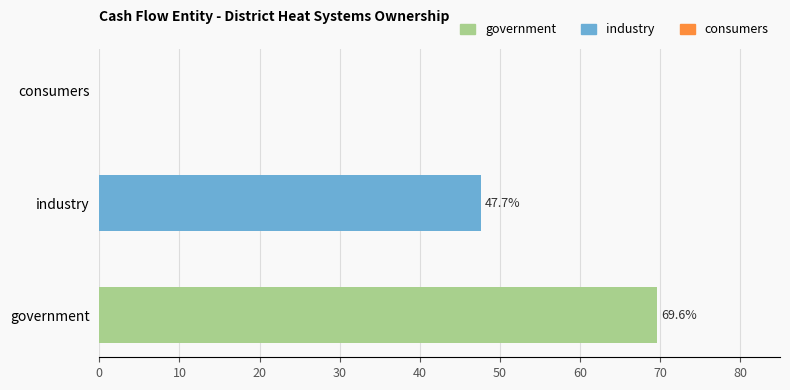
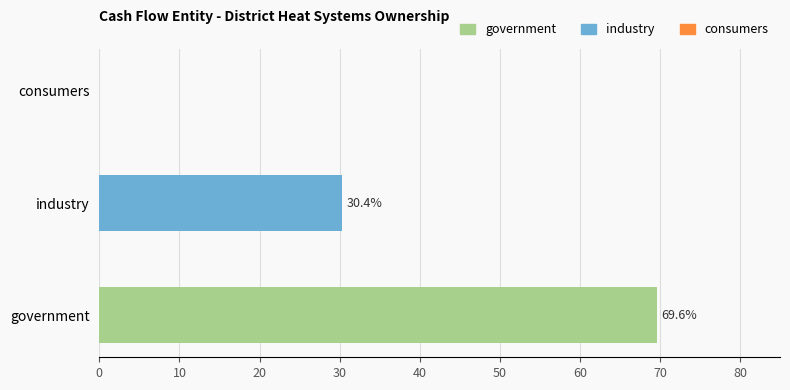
industry: 47.7% -> 30.4%
